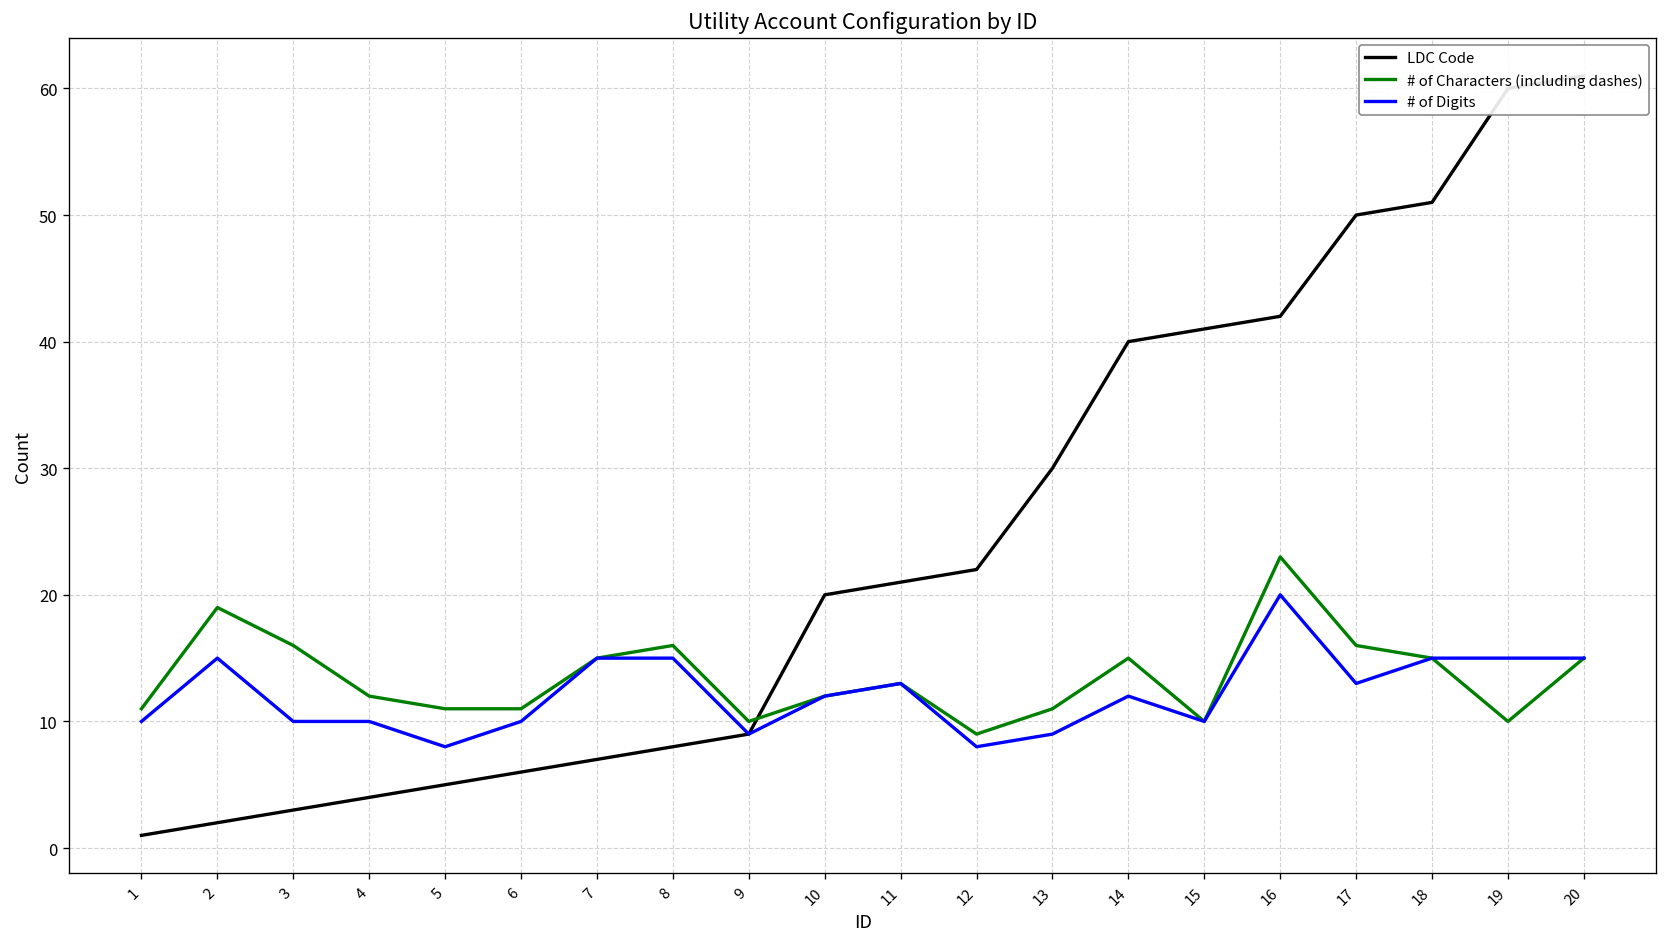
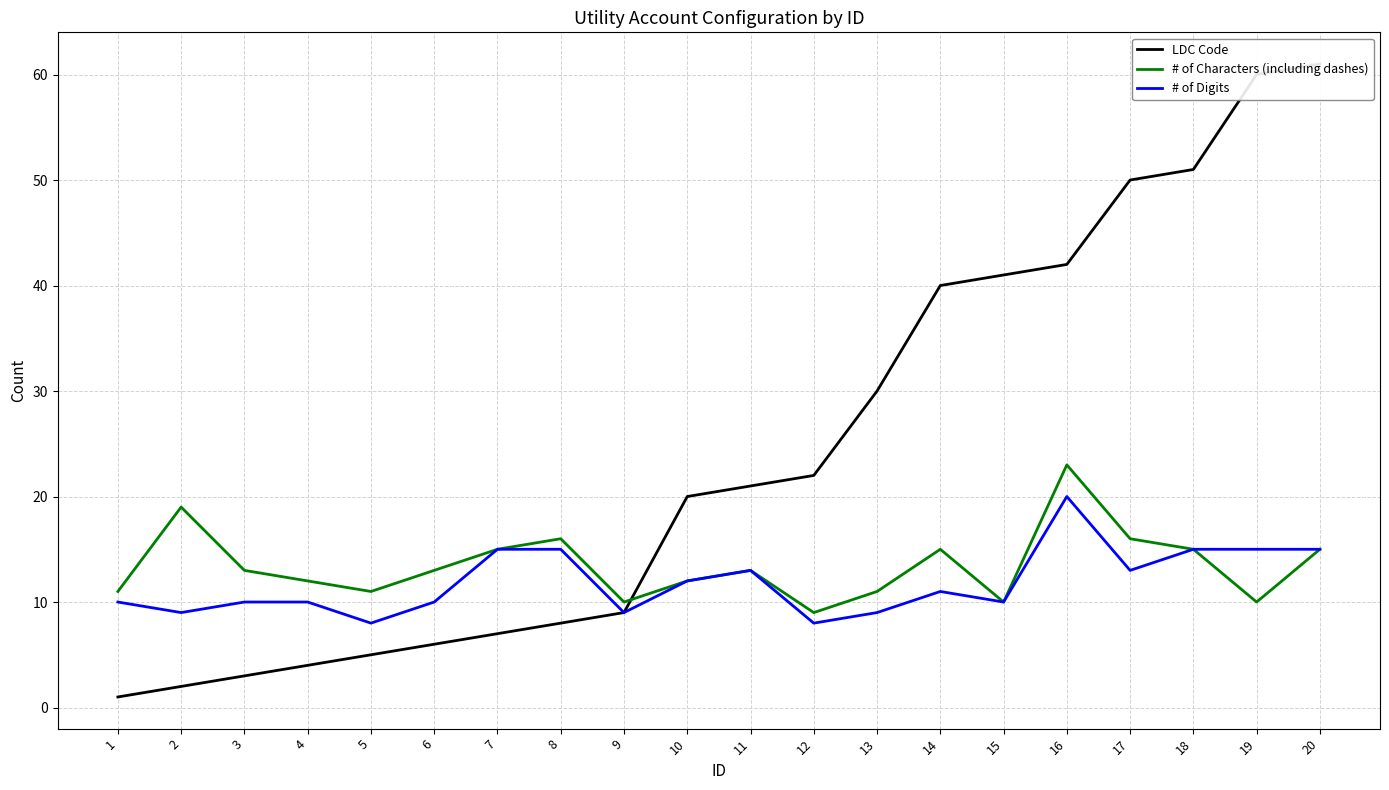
# of Digits, 2: 15 -> 9
# of Characters (including dashes), 3: 16 -> 13
# of Characters (including dashes), 6: 11 -> 13
# of Digits, 14: 12 -> 11
